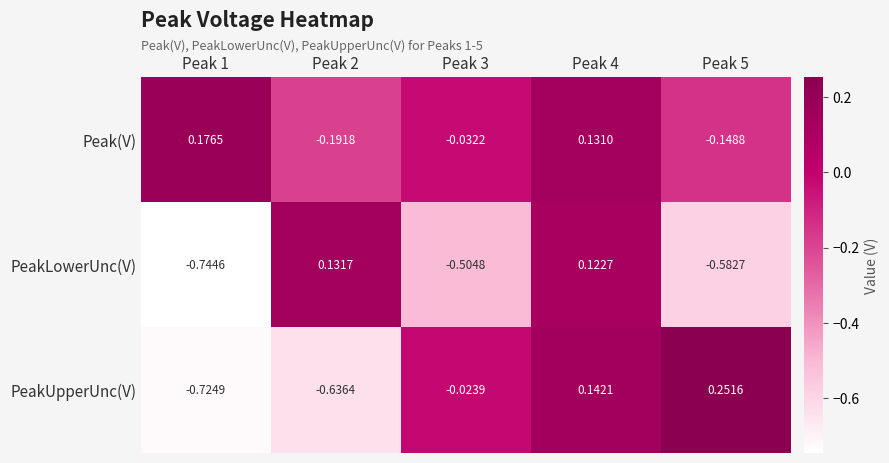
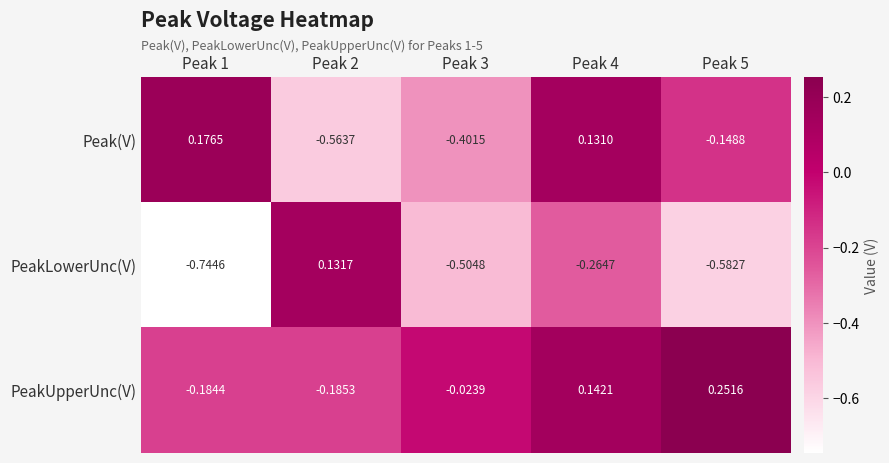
Peak(V), Peak 2: -0.1918 -> -0.5637
Peak(V), Peak 3: -0.0322 -> -0.4015
PeakLowerUnc(V), Peak 4: 0.1227 -> -0.2647
PeakUpperUnc(V), Peak 1: -0.7249 -> -0.1844
PeakUpperUnc(V), Peak 2: -0.6364 -> -0.1853
